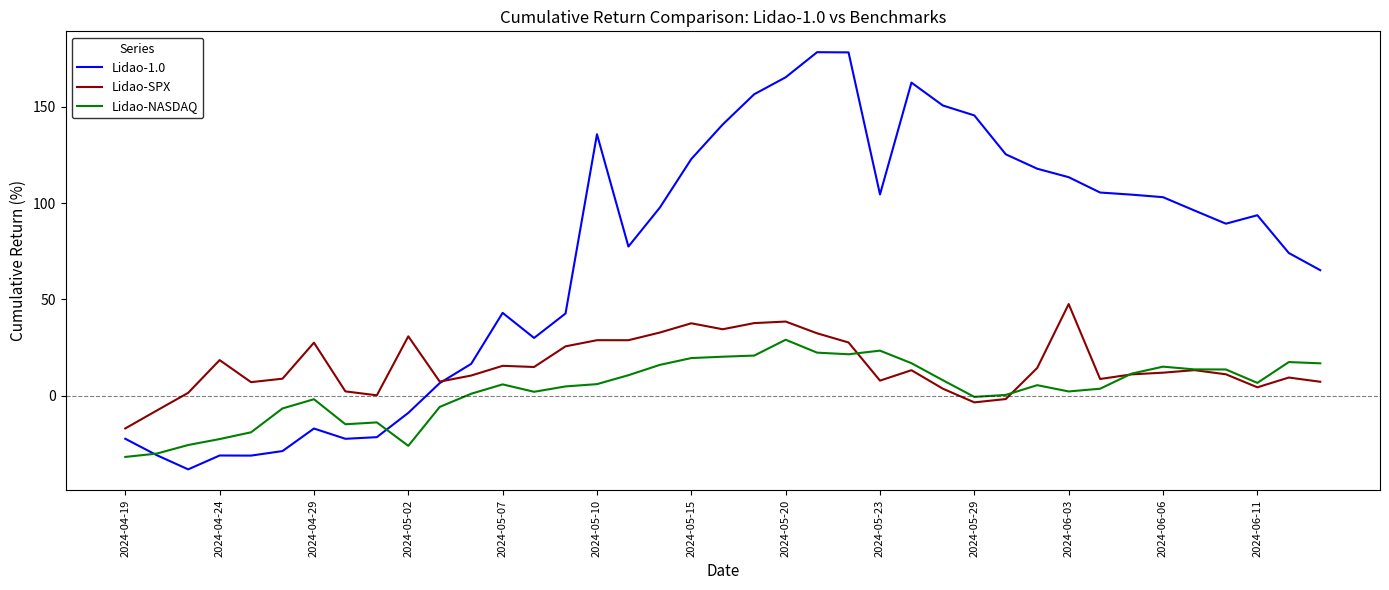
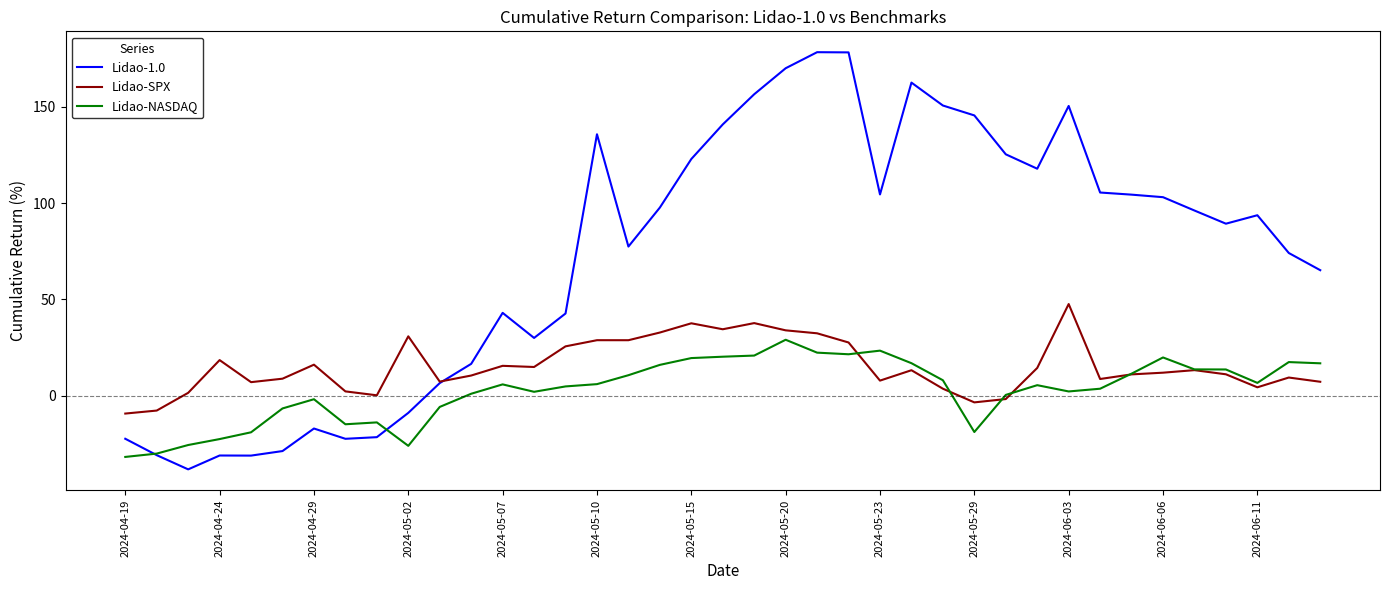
Lidao-SPX, 2024-04-19: -17 -> -9
Lidao-SPX, 2024-04-29: 28 -> 16
Lidao-1.0, 2024-05-20: 165 -> 170
Lidao-SPX, 2024-05-20: 39 -> 34
Lidao-NASDAQ, 2024-05-29: -1 -> -19
Lidao-1.0, 2024-06-03: 114 -> 151
Lidao-NASDAQ, 2024-06-06: 15 -> 20
